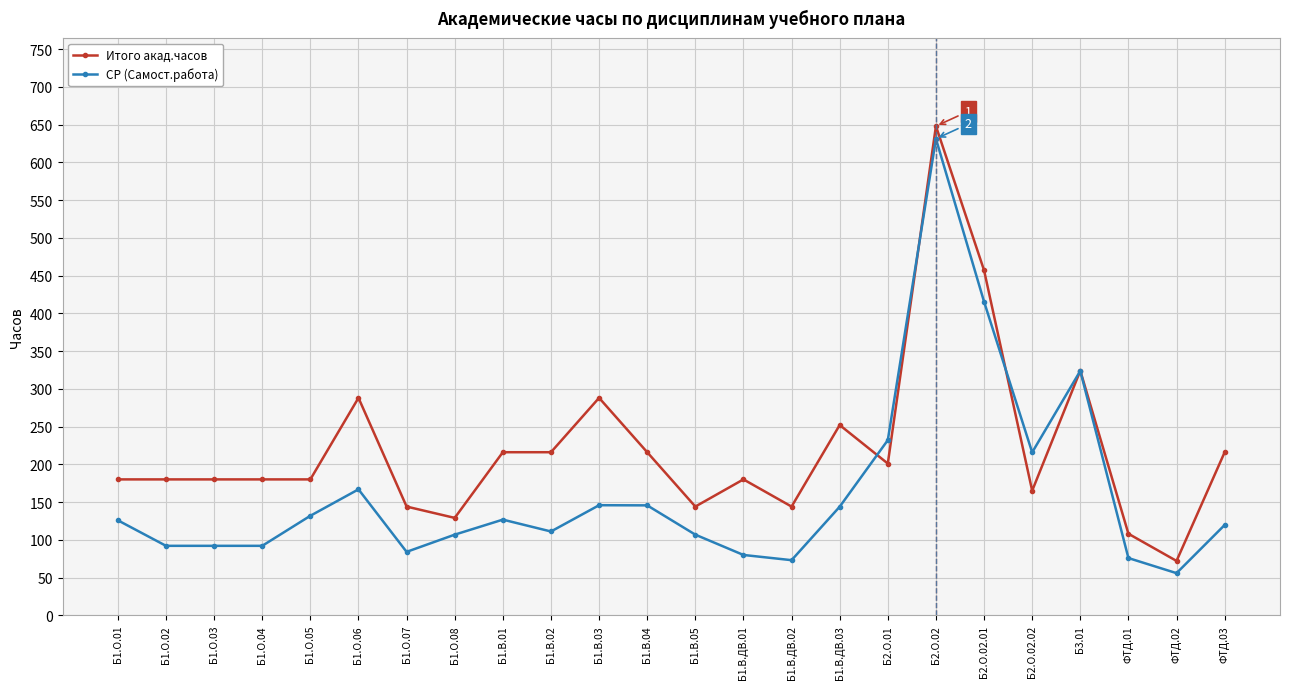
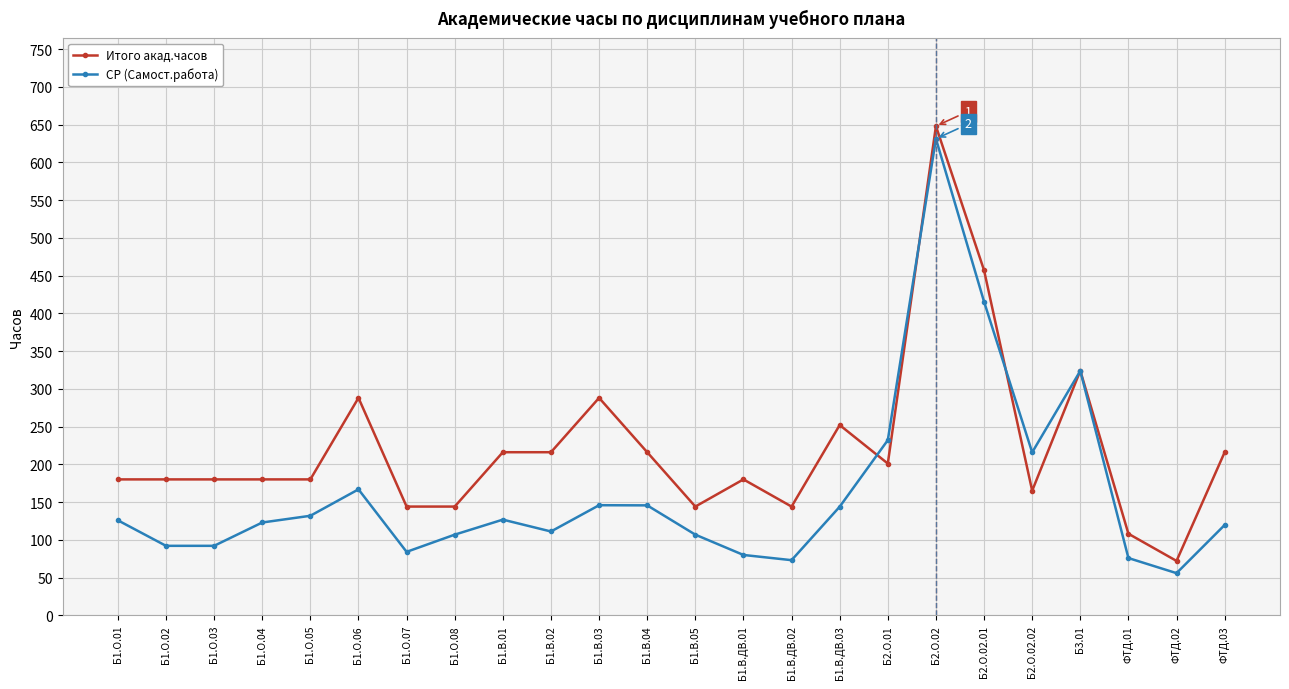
СР (Самост.работа), Б1.О.04: 90 -> 120
Итого акад.часов, Б1.О.08: 130 -> 140
